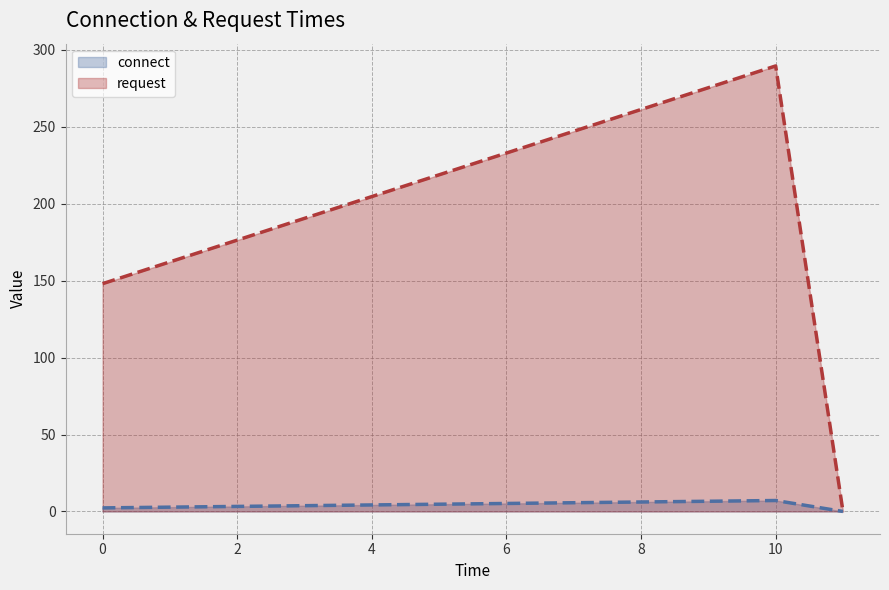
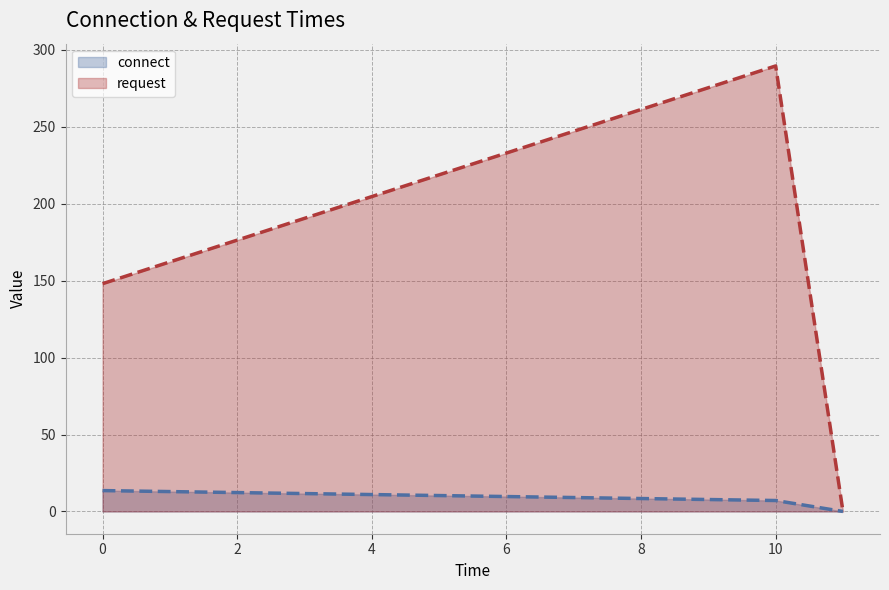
connect, 0: 2 -> 14
